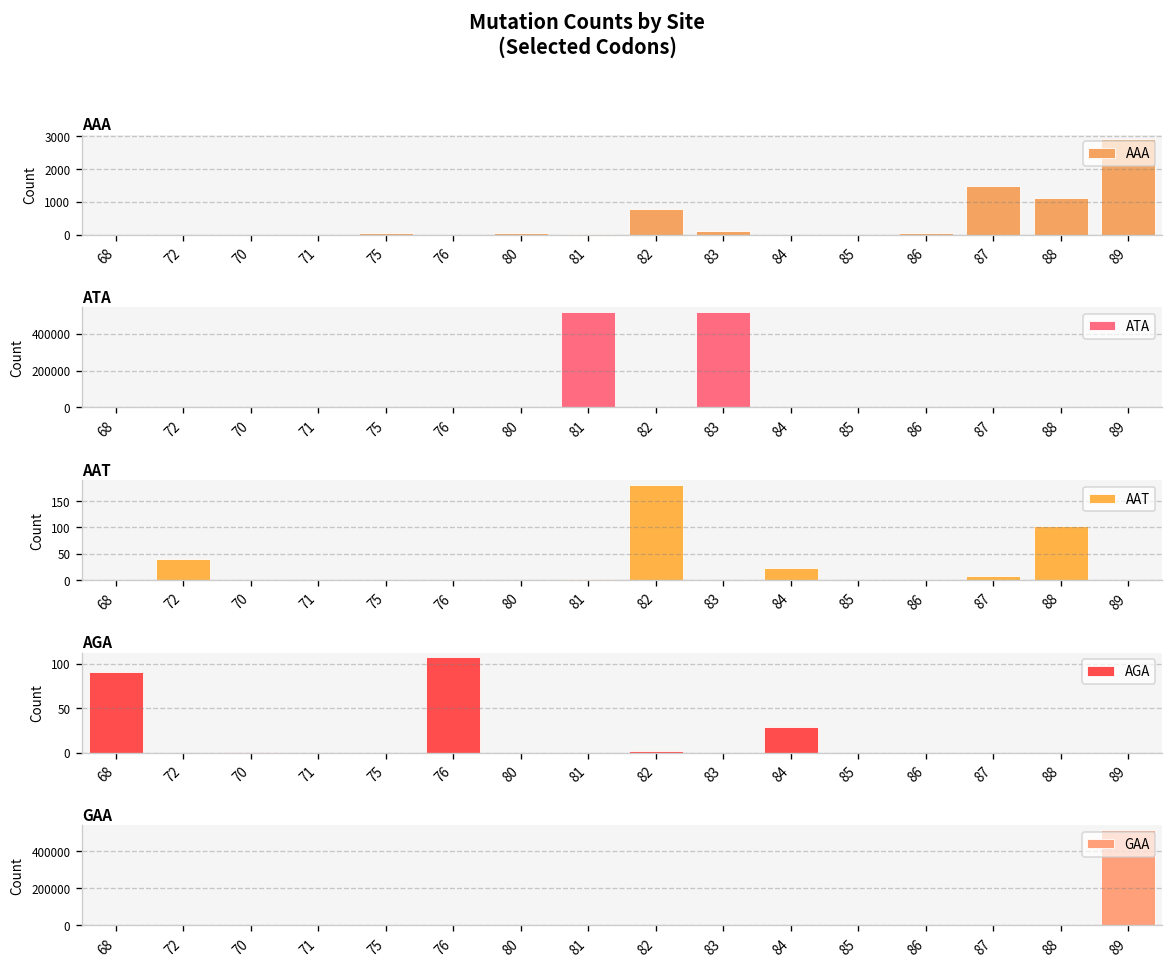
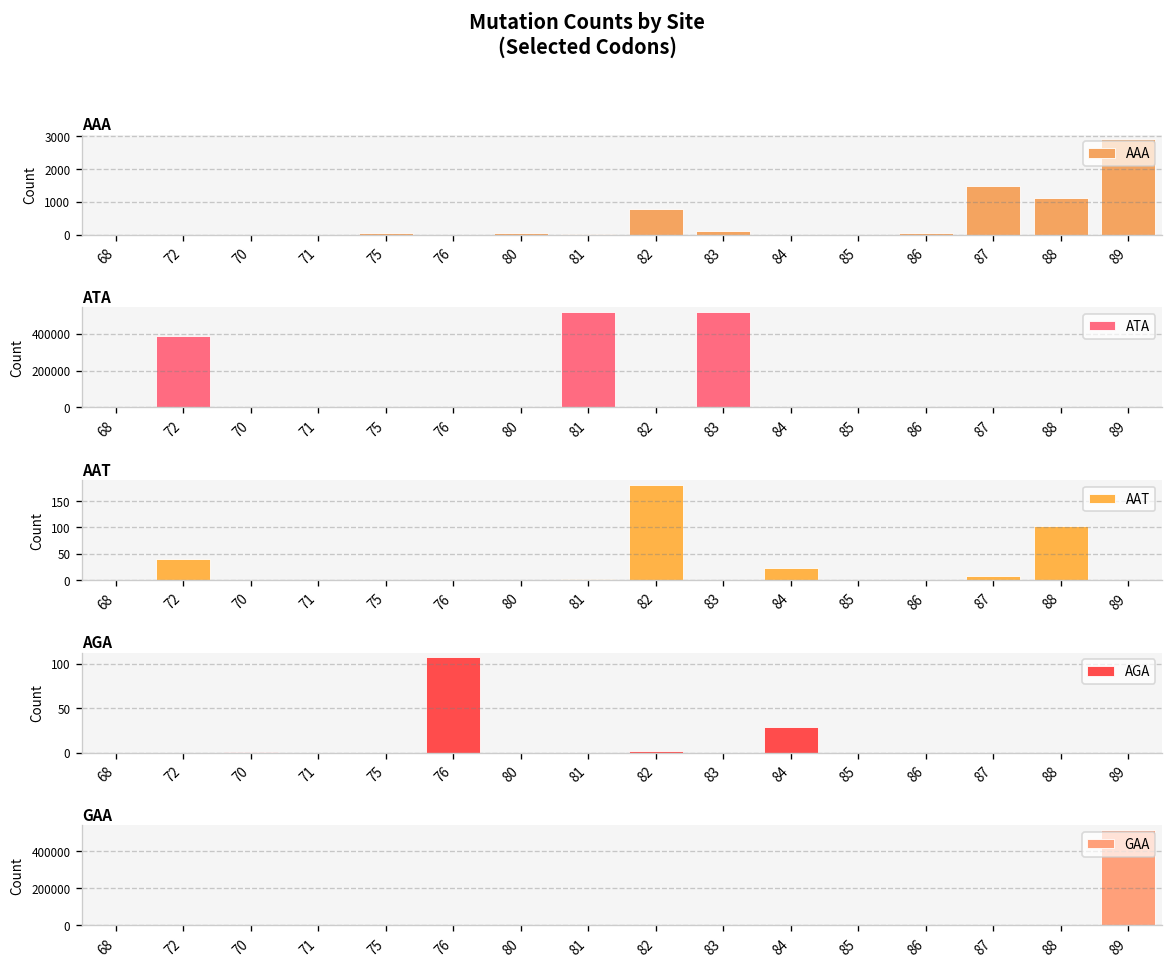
ATA, 72: 0 -> 390000
AGA, 68: 90 -> 0
